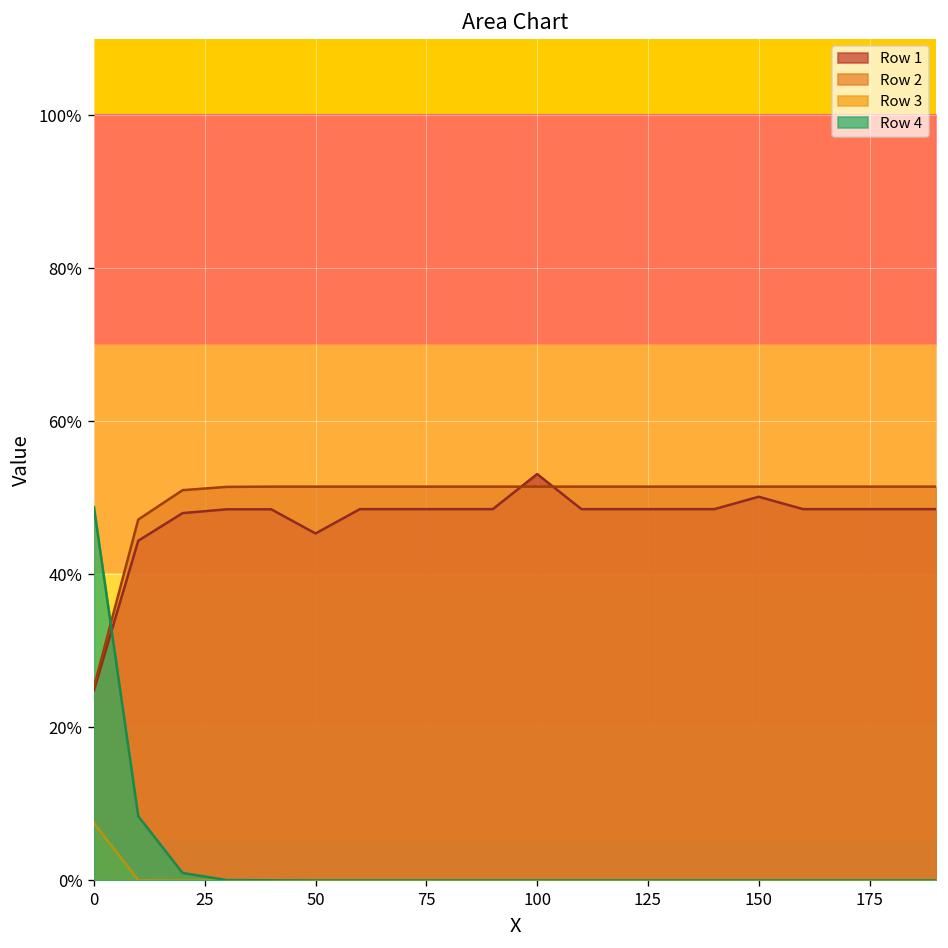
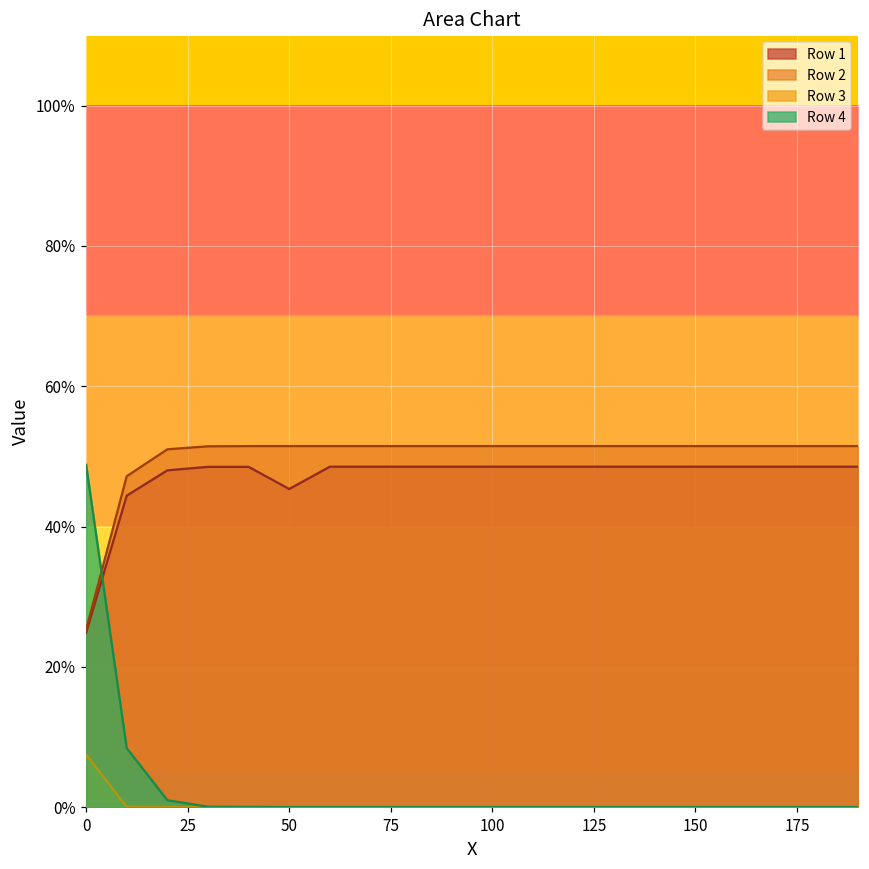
Row 1, 100: 53% -> 49%
Row 1, 150: 50% -> 49%
